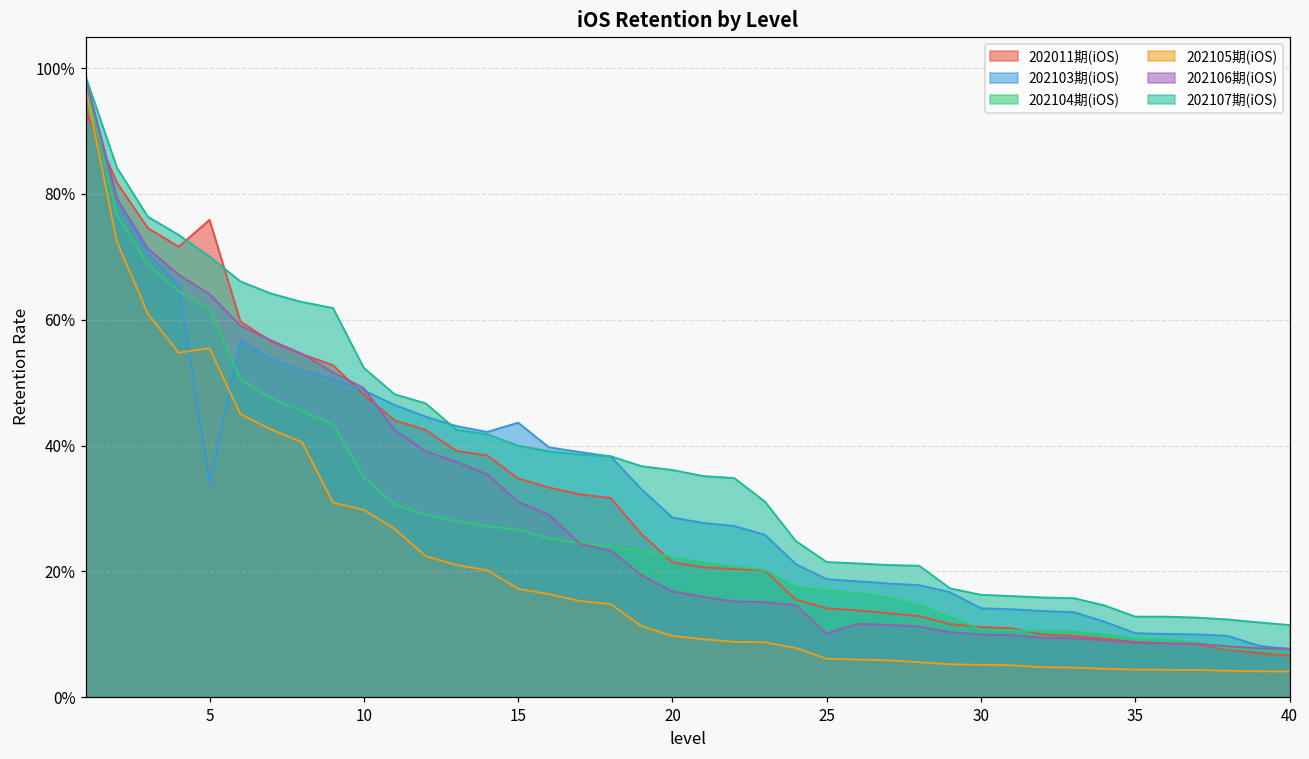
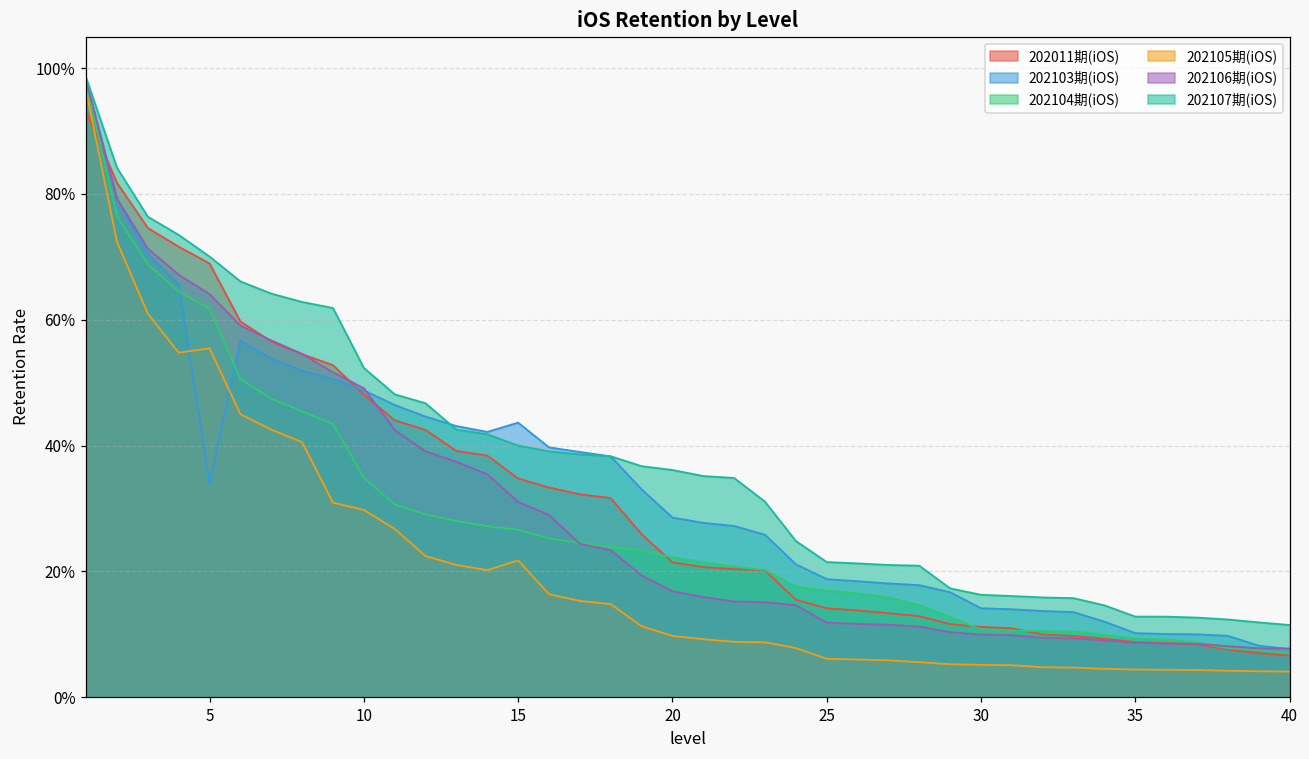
202011期(iOS), 5: 76% -> 69%
202105期(iOS), 15: 17% -> 22%
202106期(iOS), 25: 10% -> 12%
